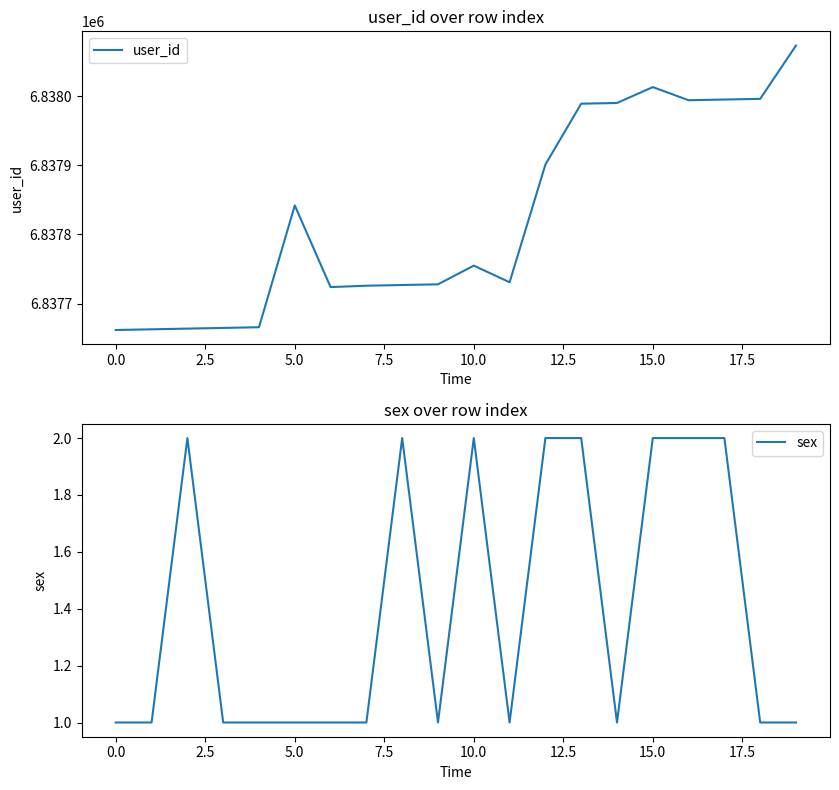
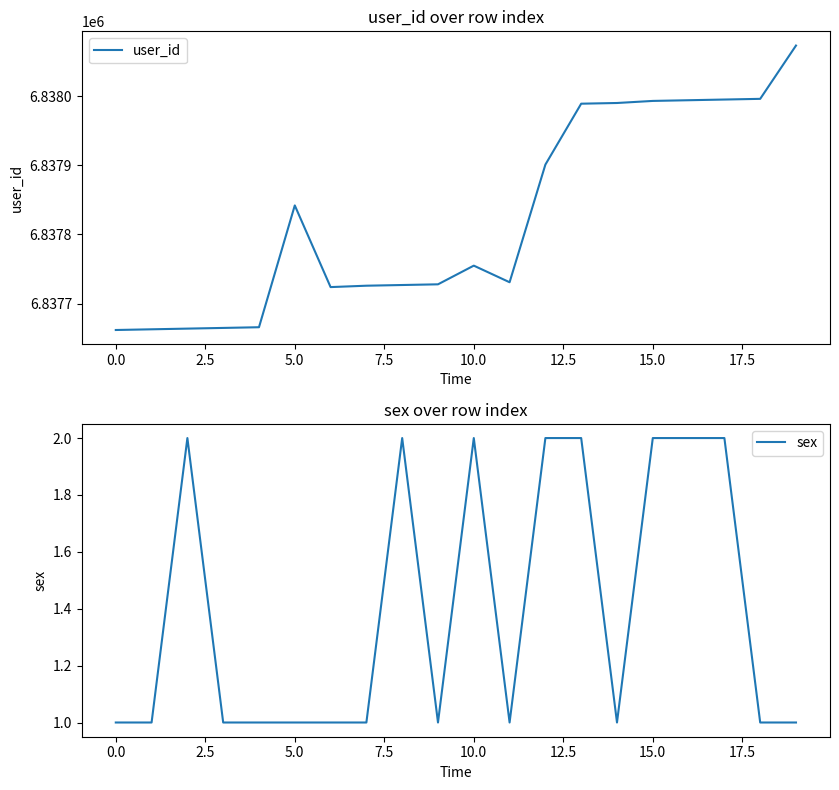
user_id over row index, 15.0: 6838010 -> 6837990
